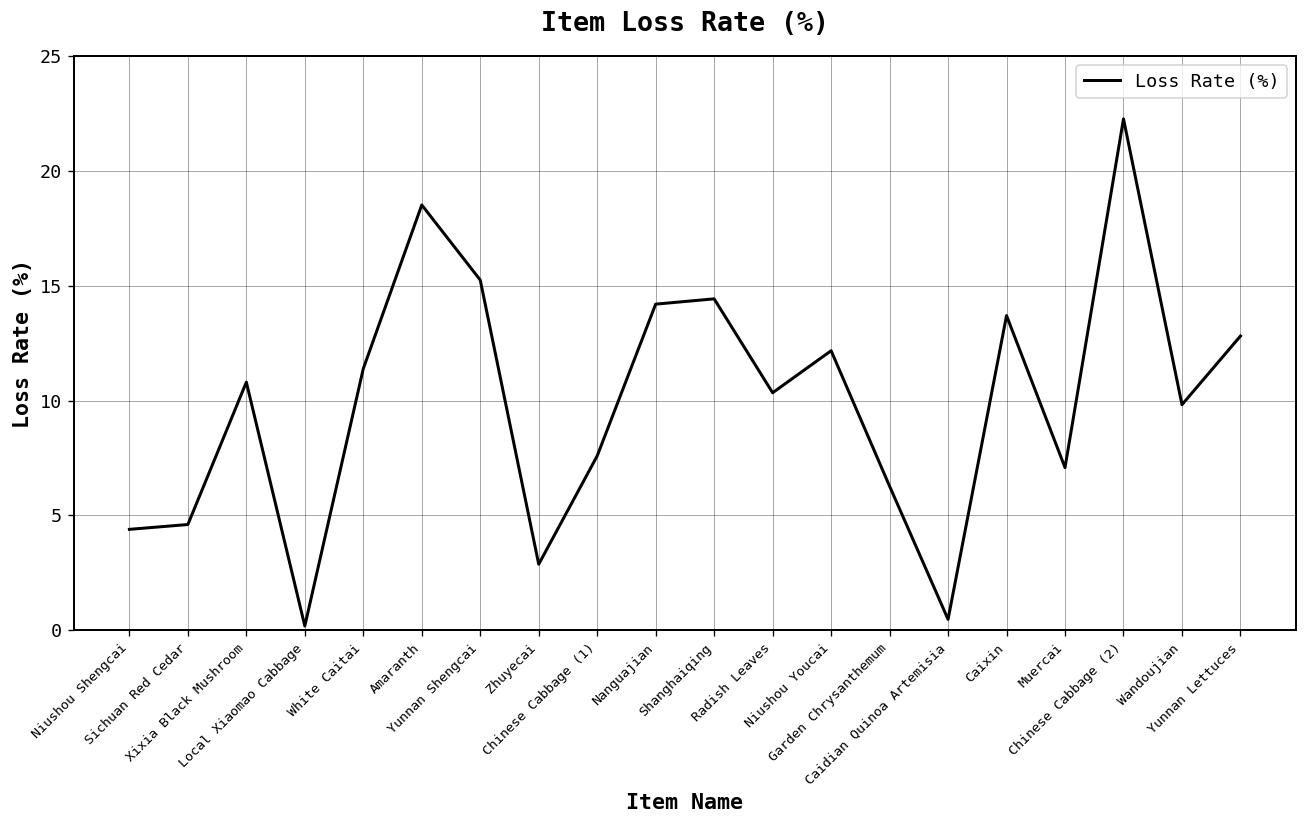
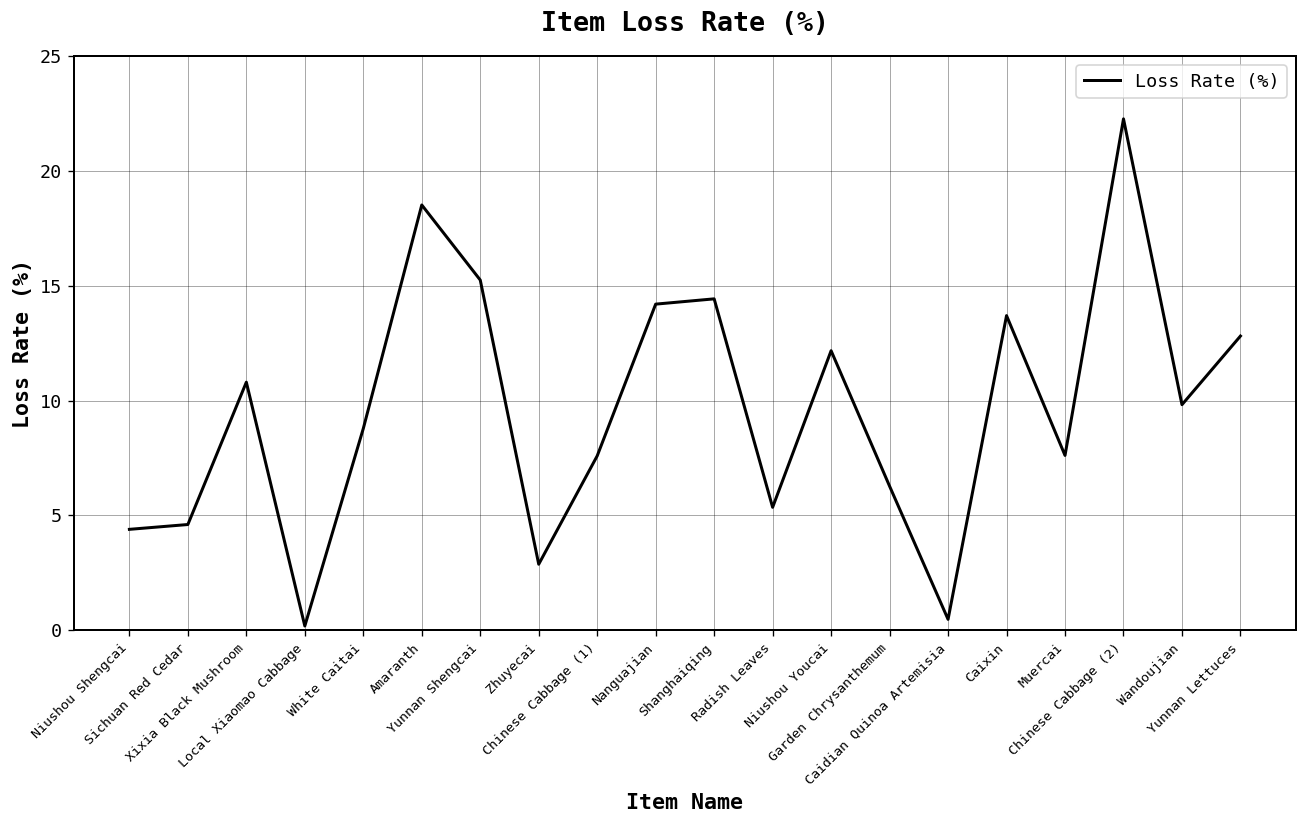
White Caitai: 11.4 -> 8.8
Radish Leaves: 10.3 -> 5.4
Muercai: 7.1 -> 7.6
